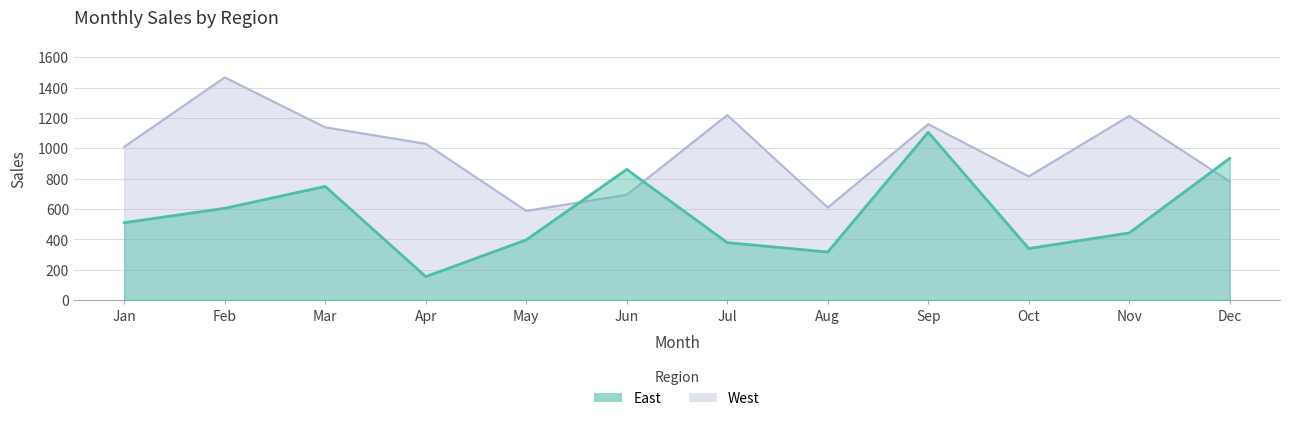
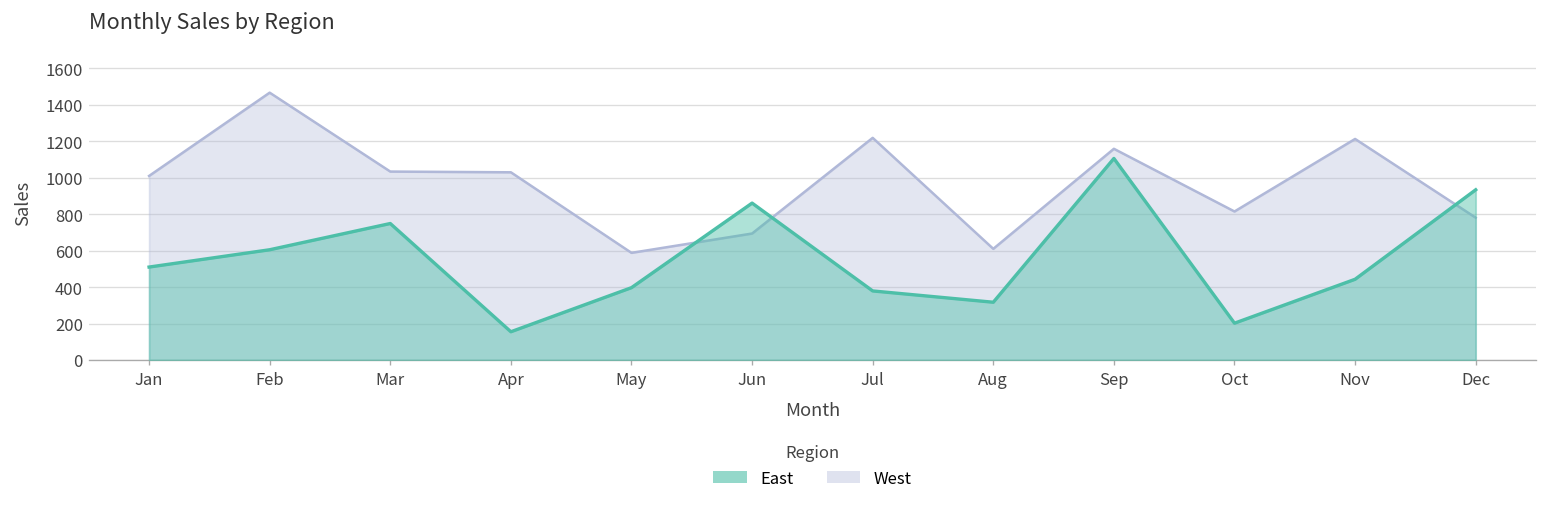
West, Mar: 1140 -> 1030
East, Oct: 340 -> 200
